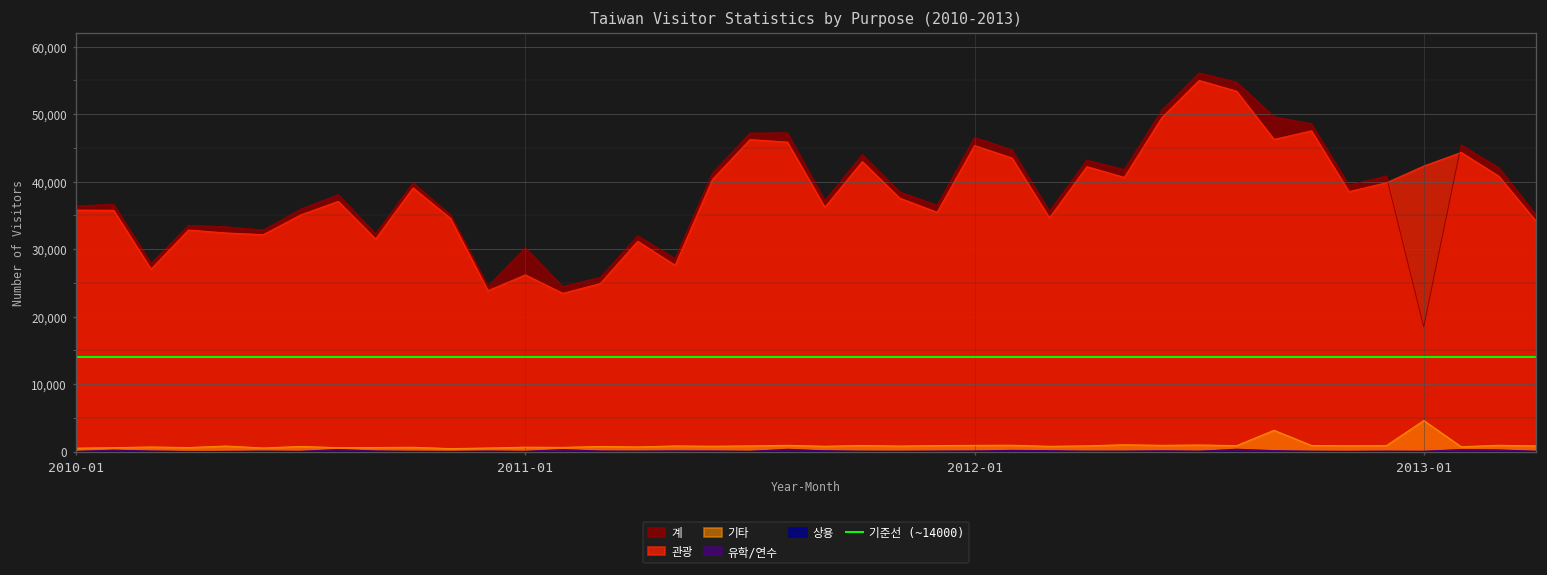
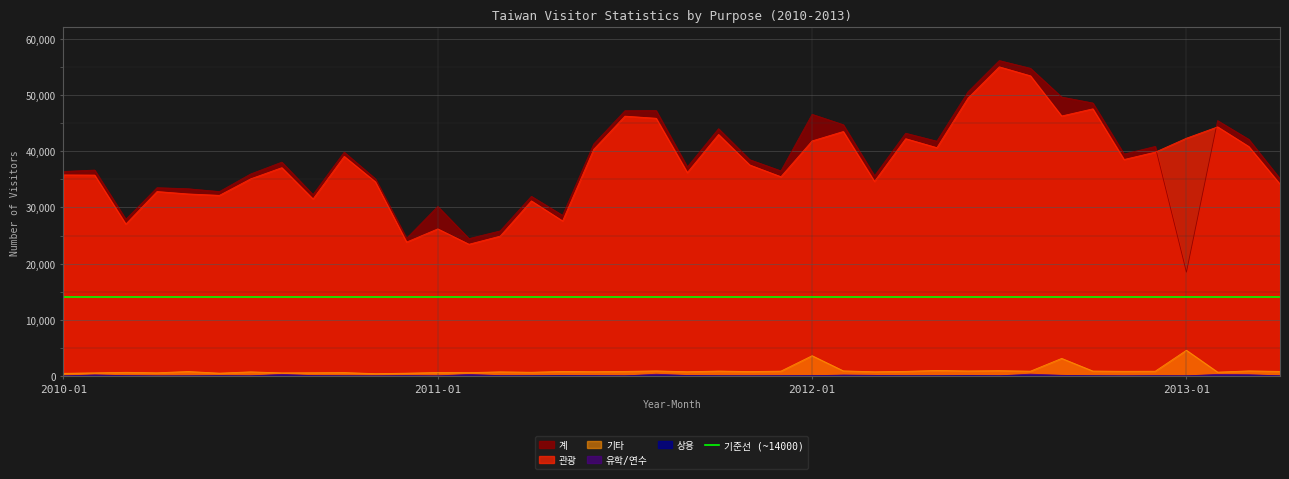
관광, 2012-01: 45,000 -> 42,000
기타, 2012-01: 1,000 -> 4,000
